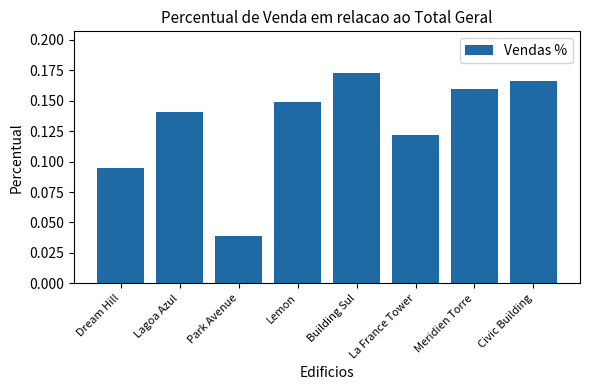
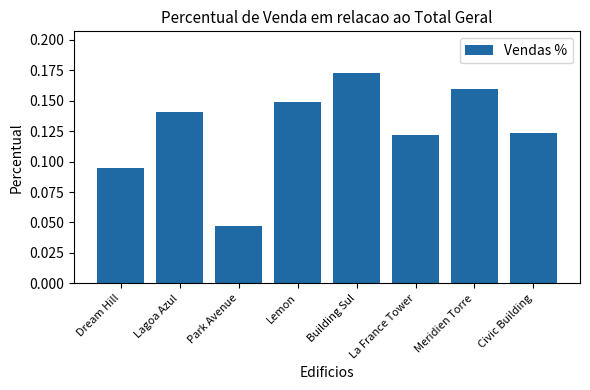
Park Avenue: 0.039 -> 0.047
Civic Building: 0.166 -> 0.124
